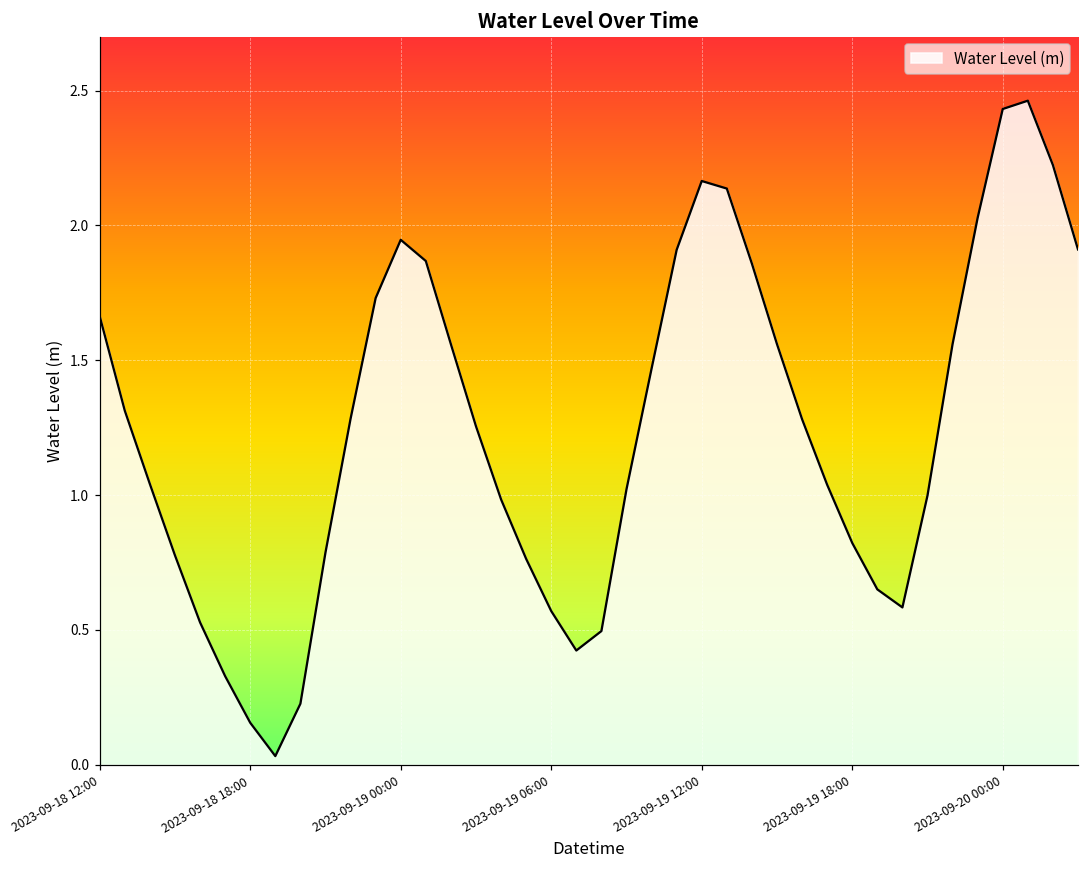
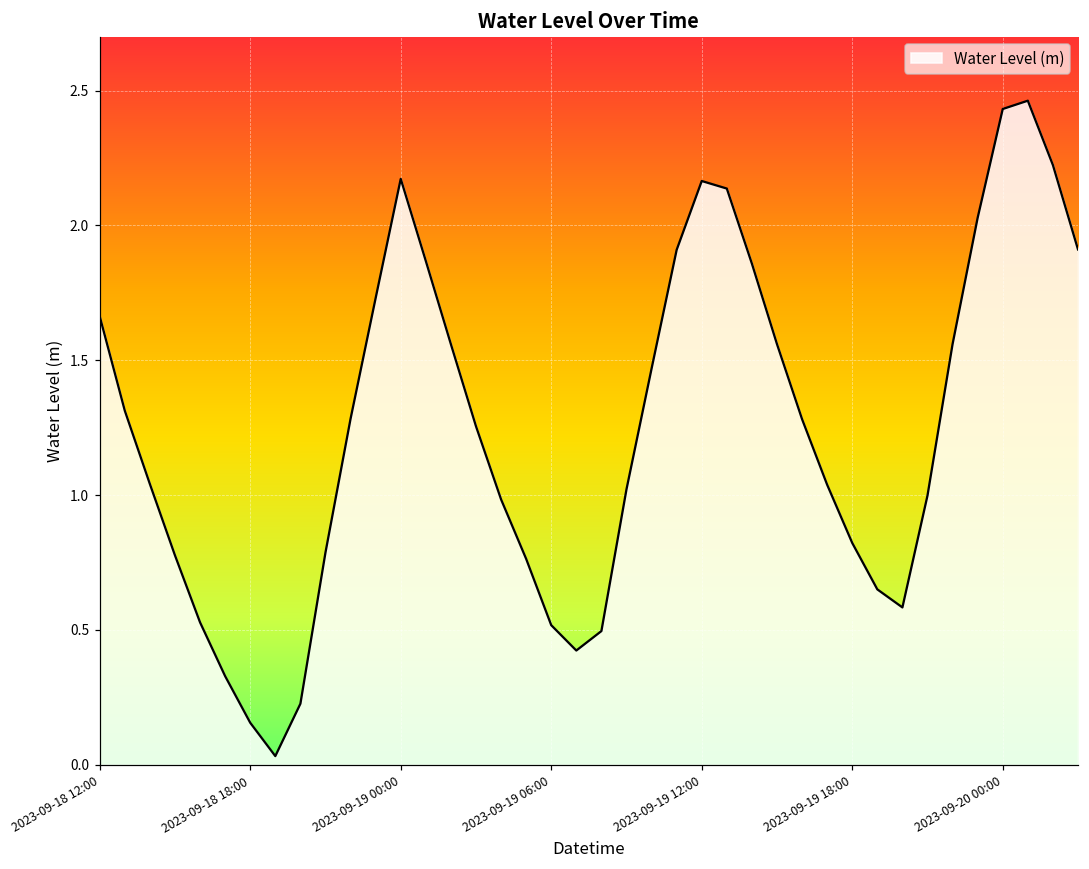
2023-09-19 00:00: 1.95 -> 2.17
2023-09-19 06:00: 0.57 -> 0.52
